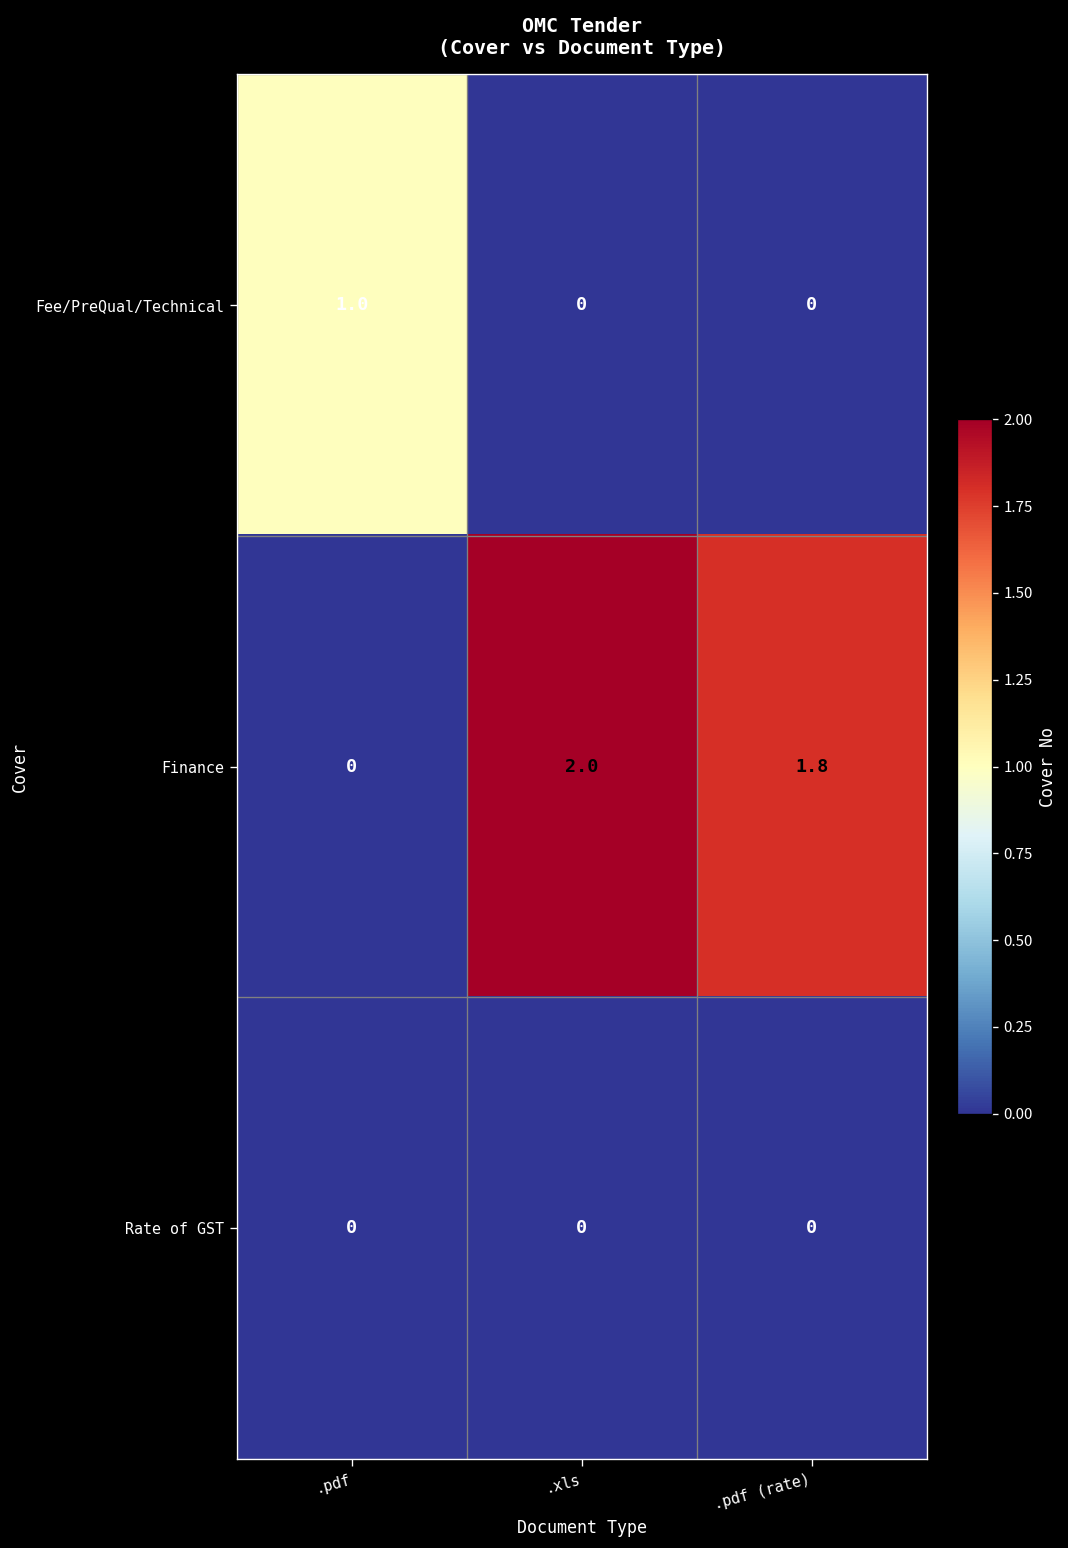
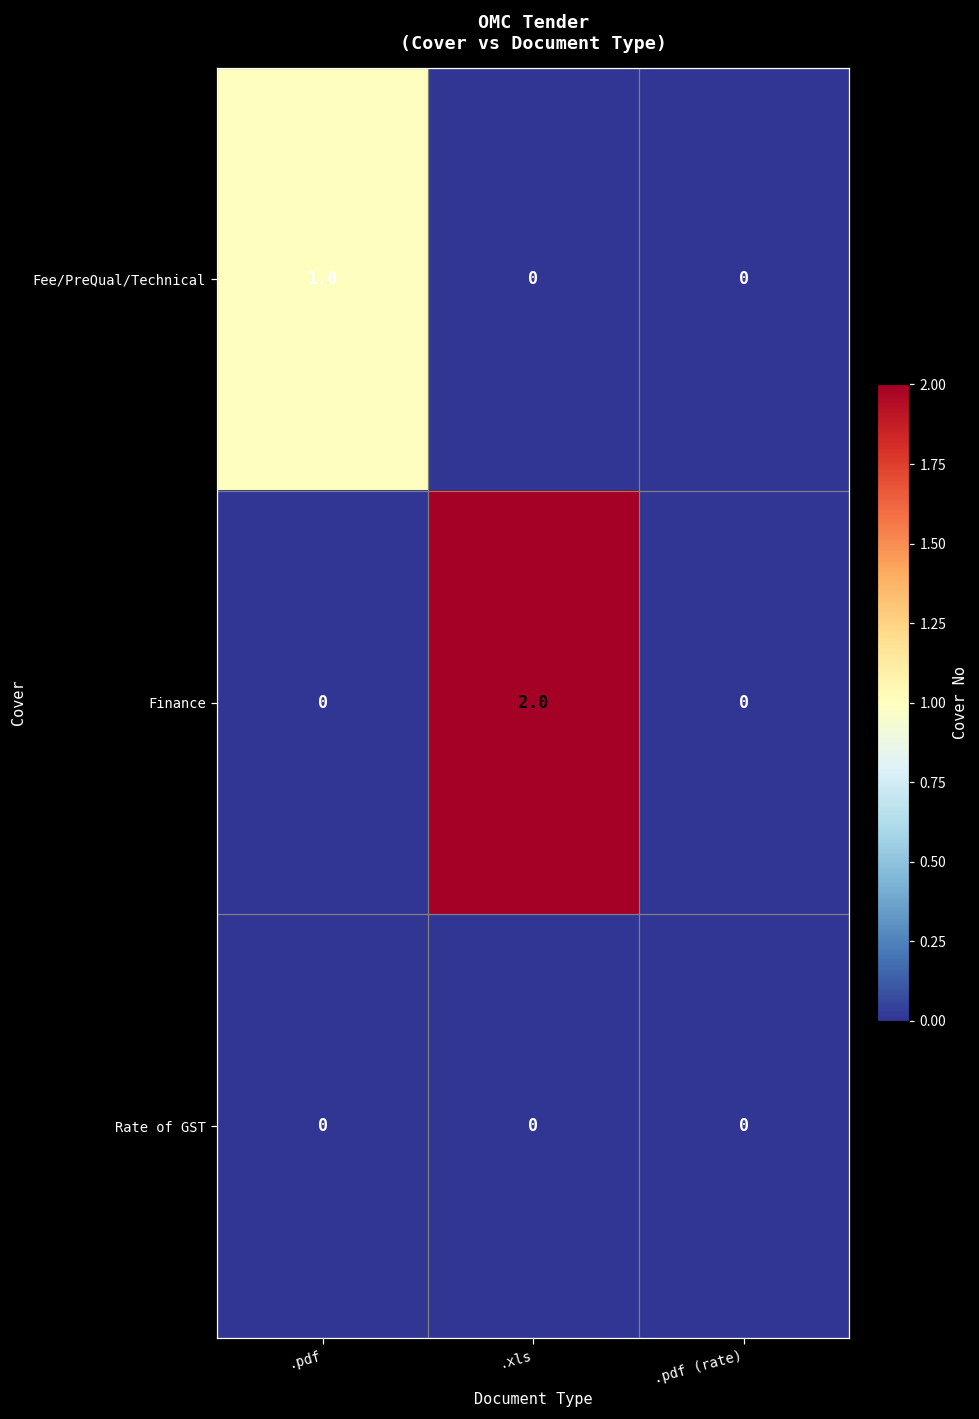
Finance, .pdf (rate): 1.8 -> 0
